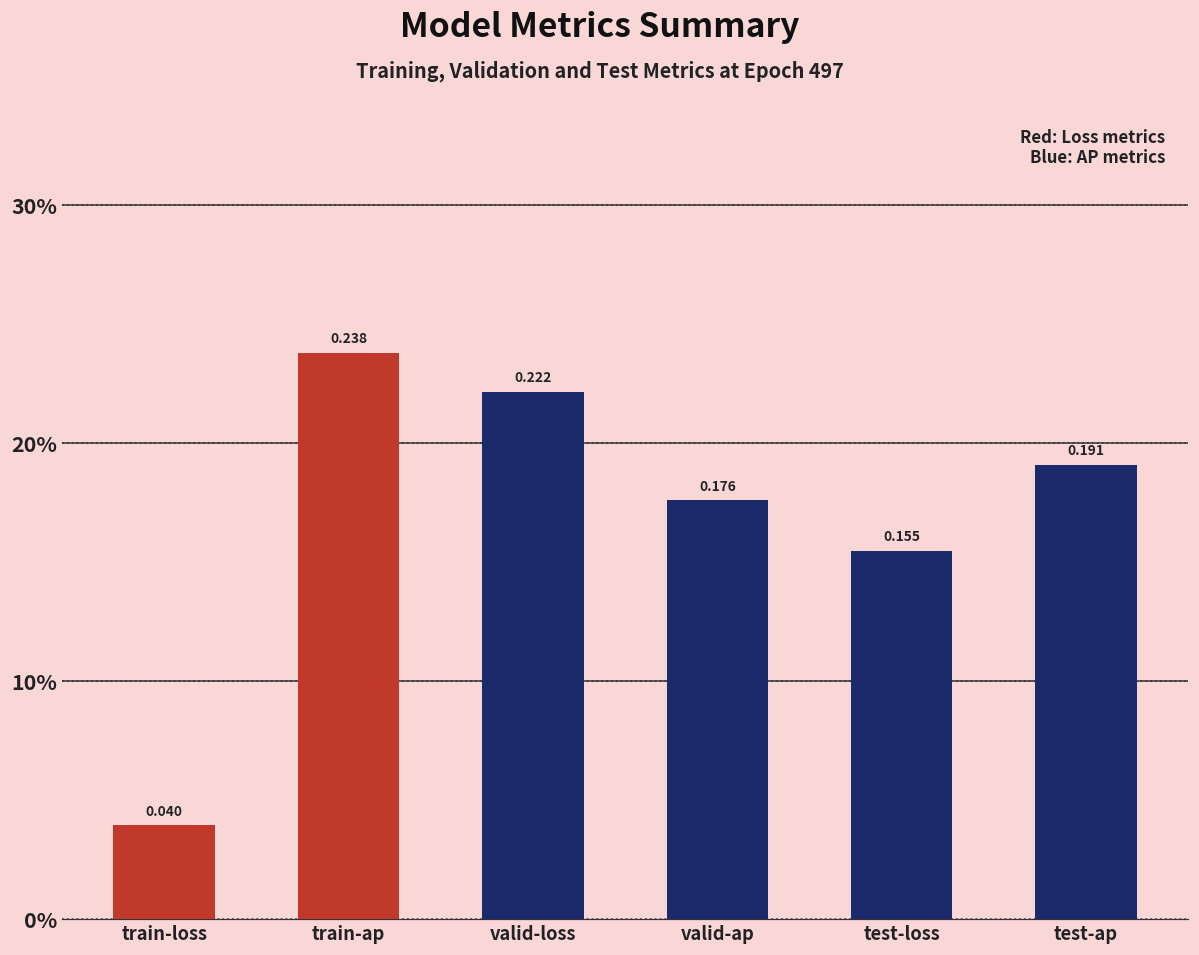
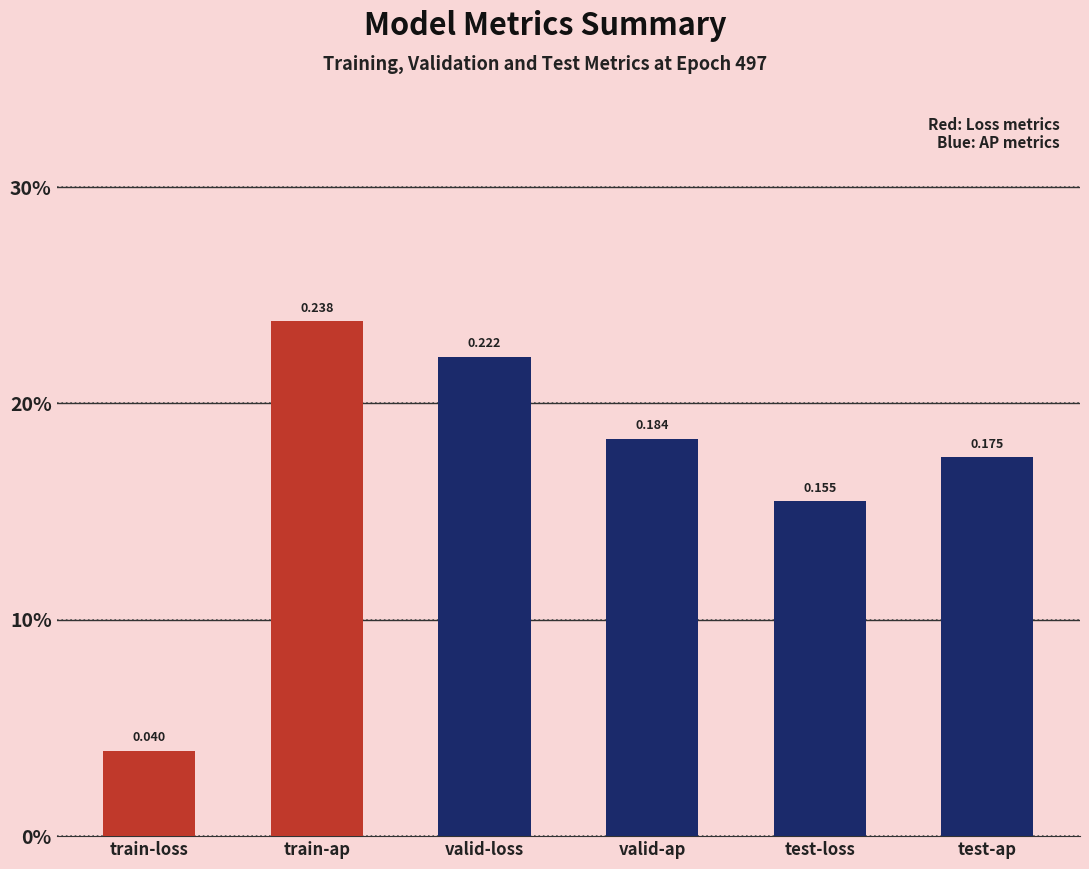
valid-ap: 0.176 -> 0.184
test-ap: 0.191 -> 0.175
